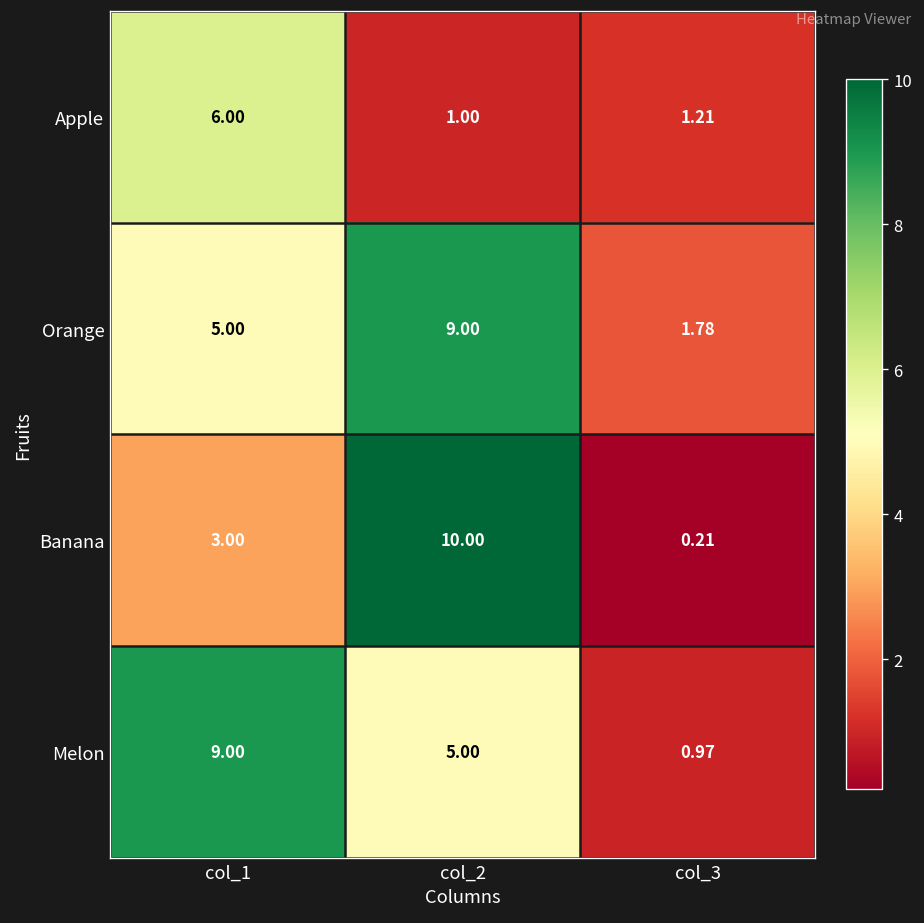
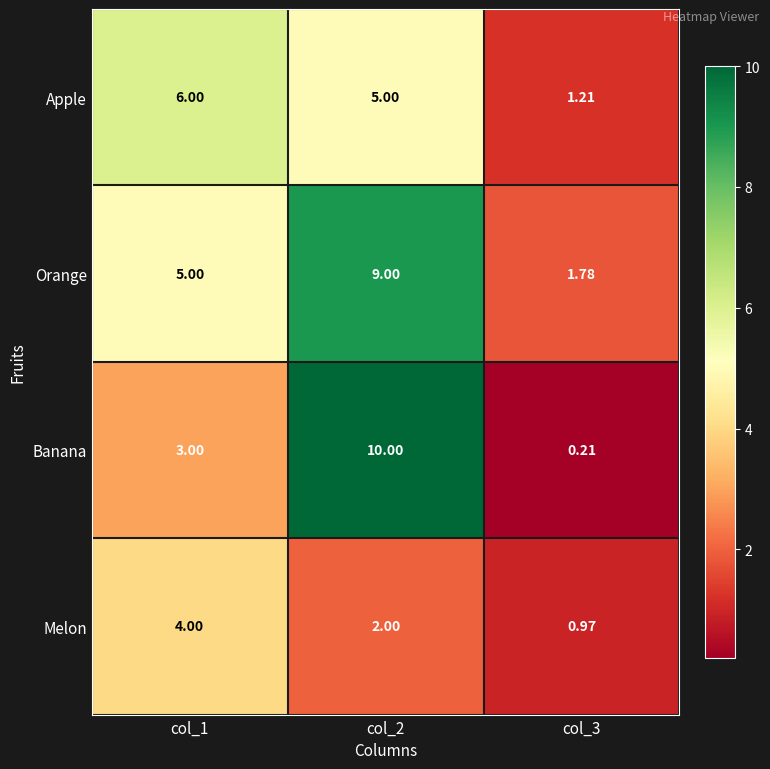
Apple, col_2: 1.00 -> 5.00
Melon, col_1: 9.00 -> 4.00
Melon, col_2: 5.00 -> 2.00
